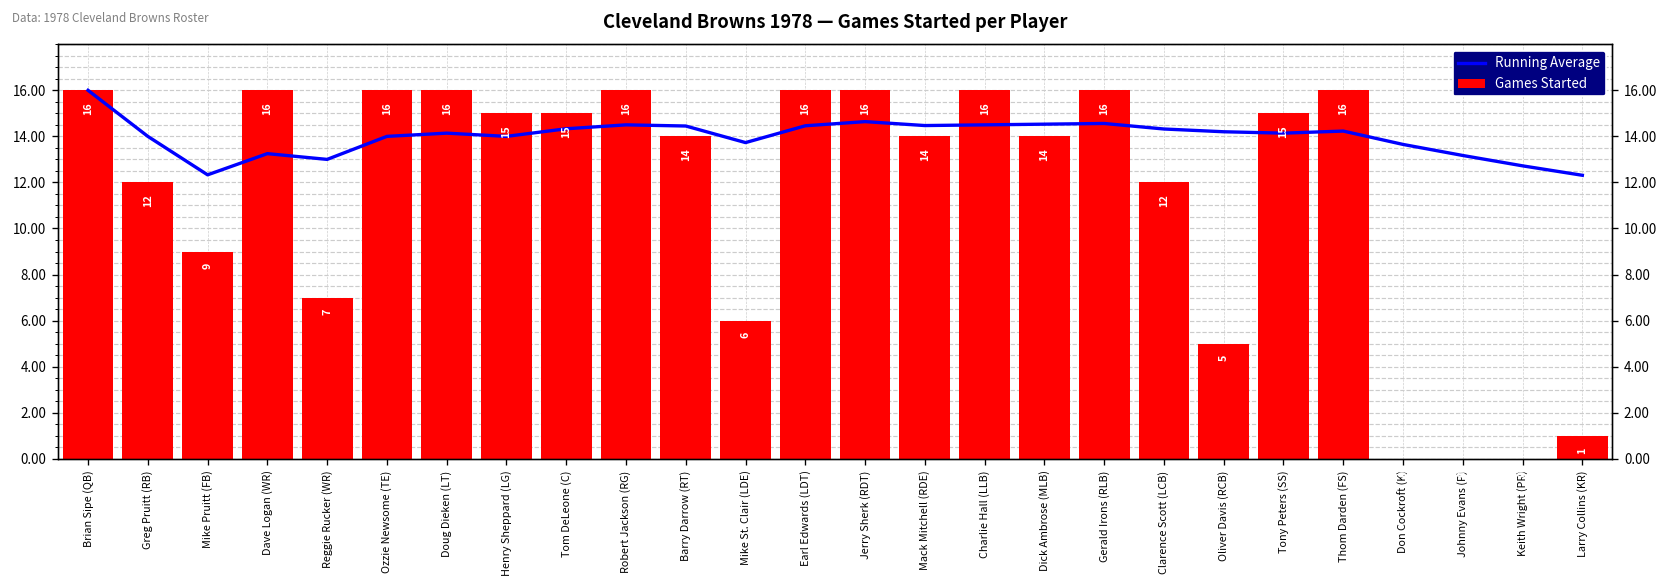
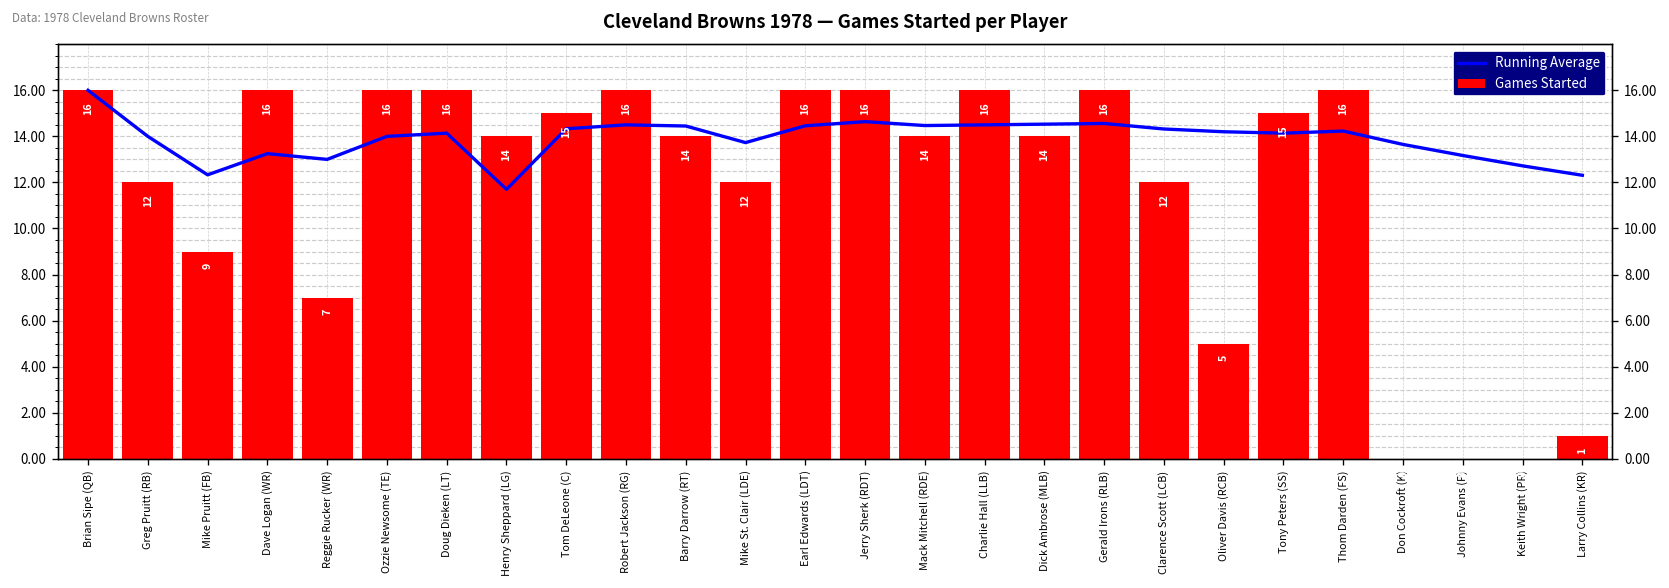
Running Average, Henry Sheppard (LG): 14.0 -> 11.7
Games Started, Henry Sheppard (LG): 15 -> 14
Games Started, Mike St. Clair (LDE): 6 -> 12
